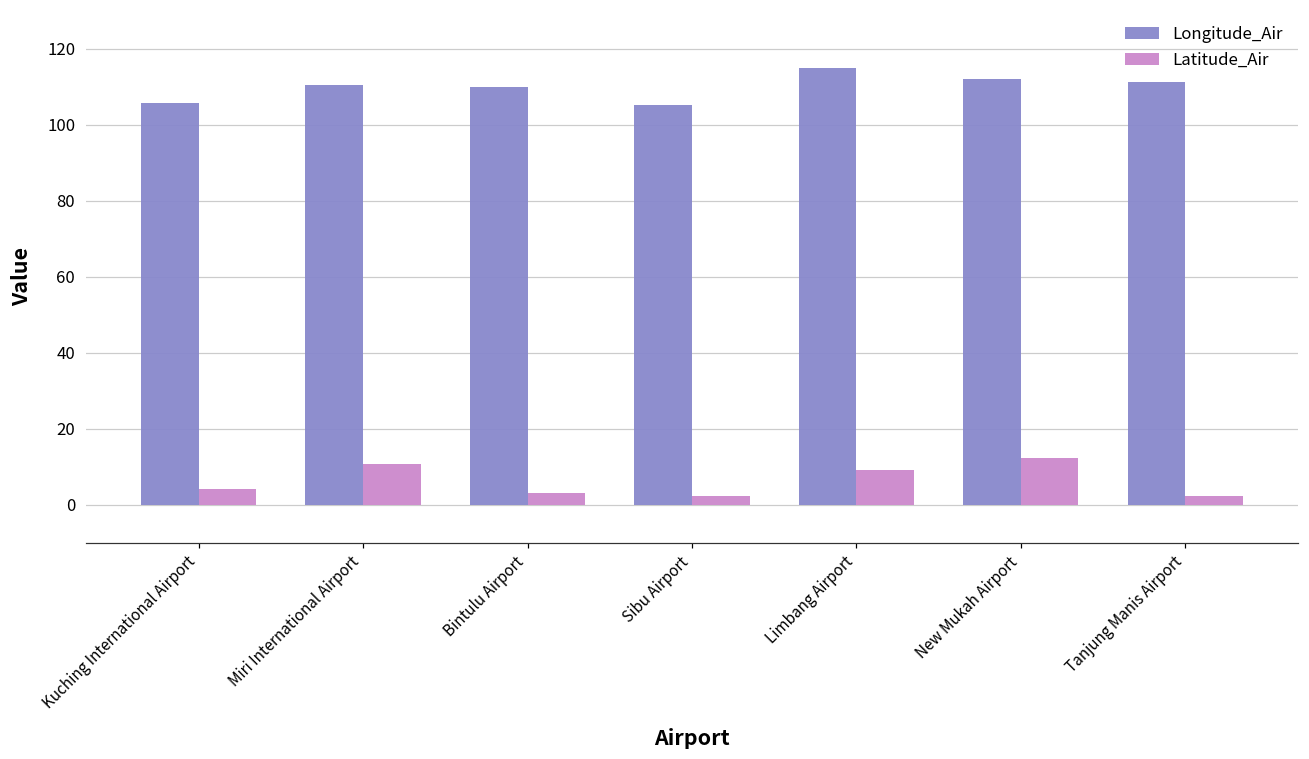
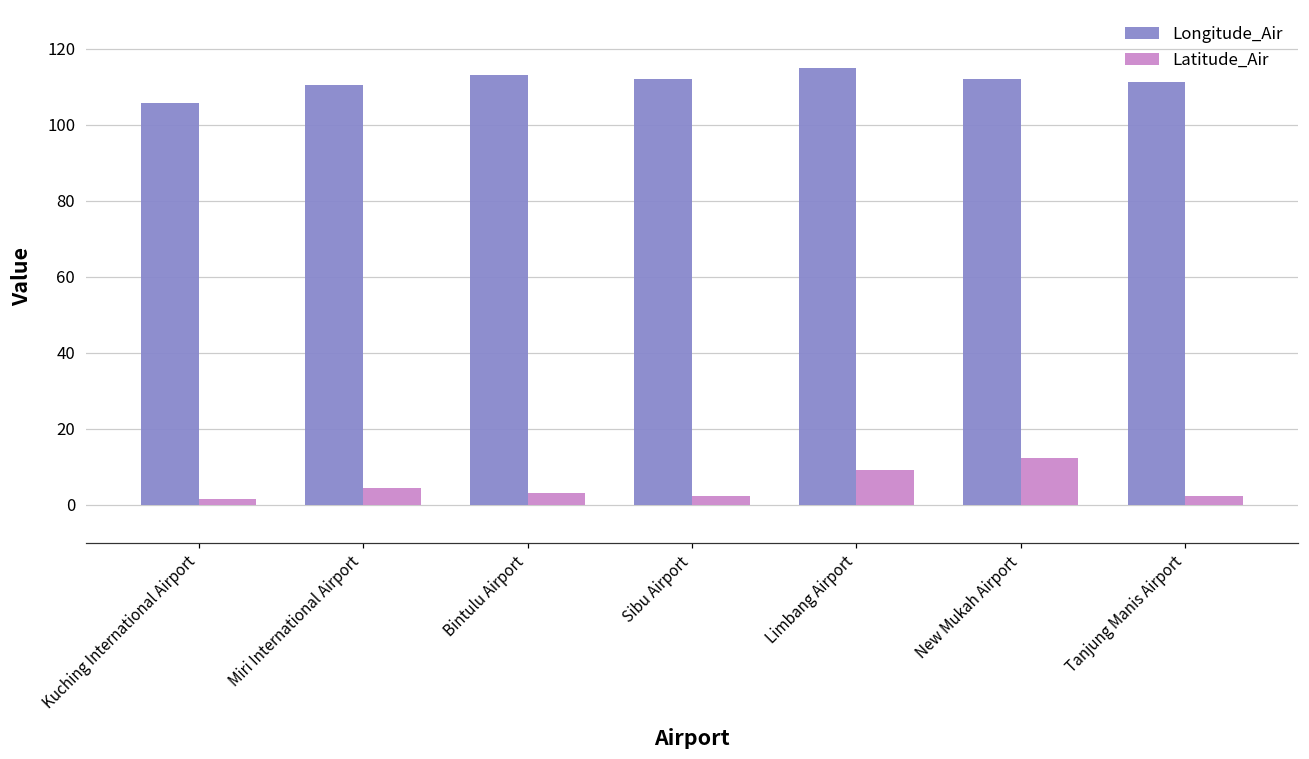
Latitude_Air, Kuching International Airport: 4 -> 1
Latitude_Air, Miri International Airport: 11 -> 4
Longitude_Air, Bintulu Airport: 110 -> 113
Longitude_Air, Sibu Airport: 105 -> 112
